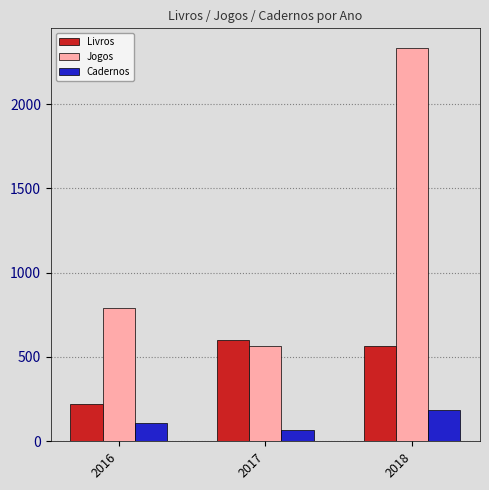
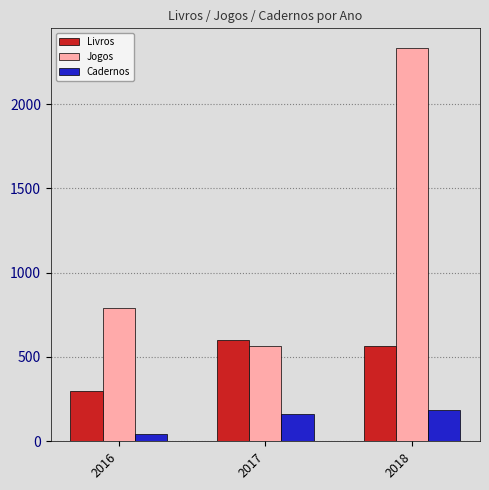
Livros, 2016: 220 -> 300
Cadernos, 2016: 110 -> 40
Cadernos, 2017: 70 -> 160
